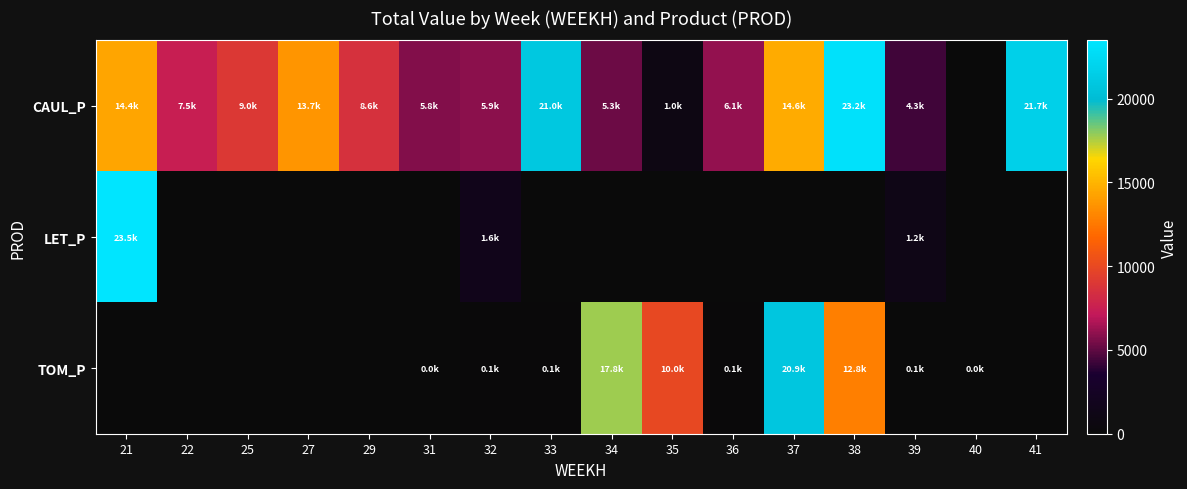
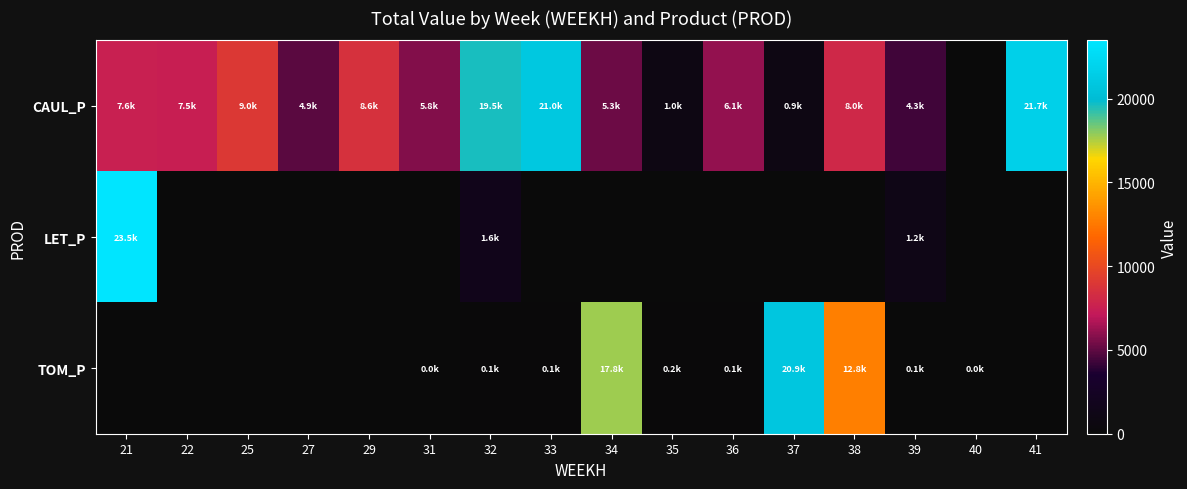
CAUL_P, 21: 14.4k -> 7.6k
CAUL_P, 27: 13.7k -> 4.9k
CAUL_P, 32: 5.9k -> 19.5k
CAUL_P, 37: 14.6k -> 0.9k
CAUL_P, 38: 23.2k -> 8.0k
TOM_P, 35: 10.0k -> 0.2k
